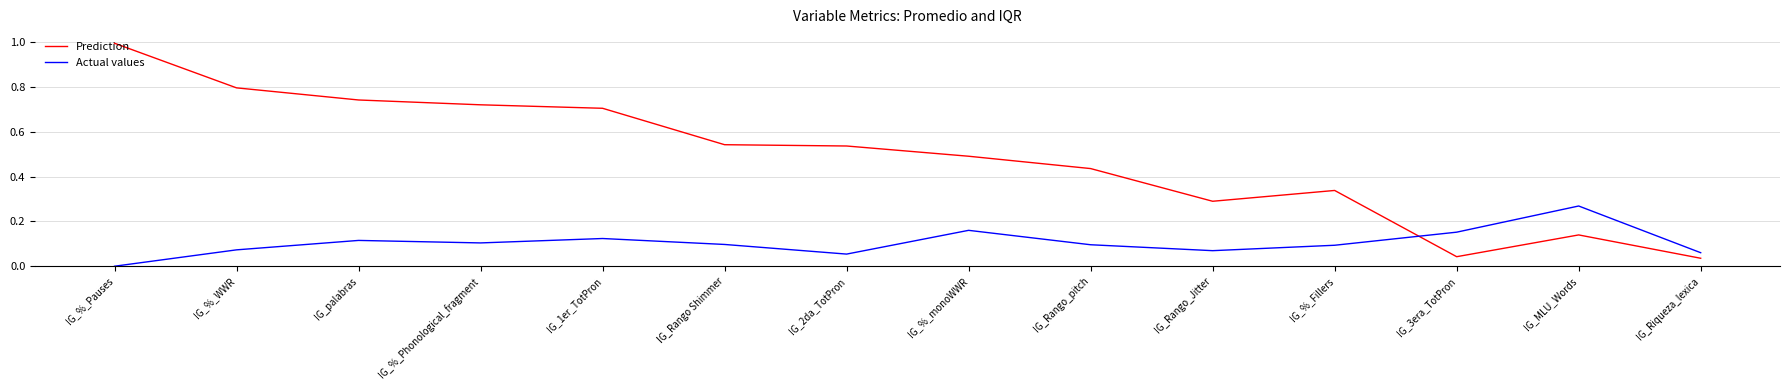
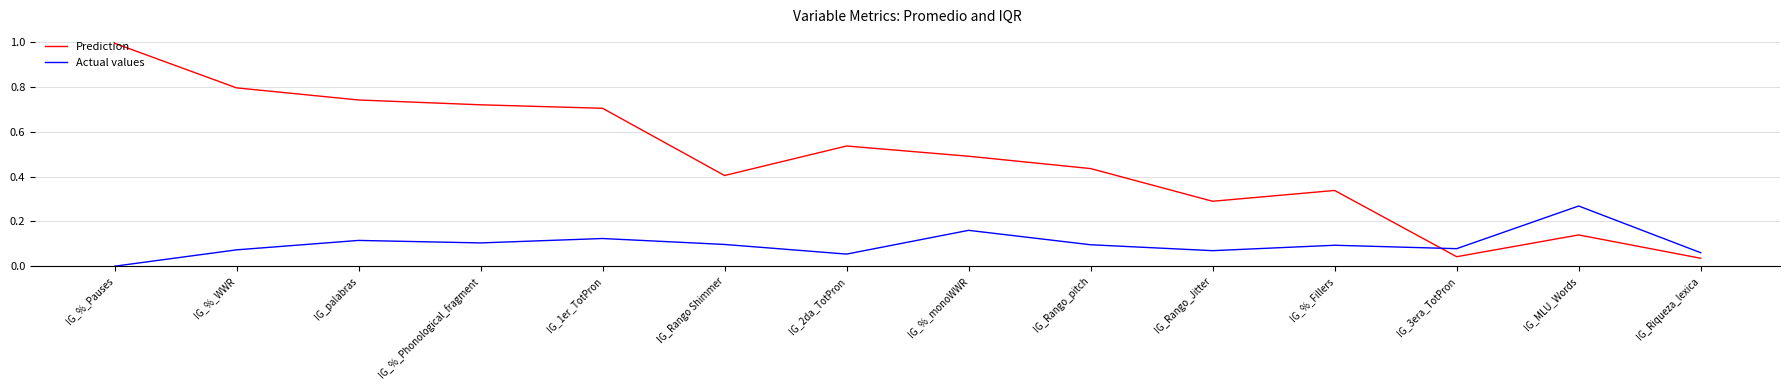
Prediction, IG_Rango Shimmer: 0.54 -> 0.41
Actual values, IG_3era_TotPron: 0.15 -> 0.08
